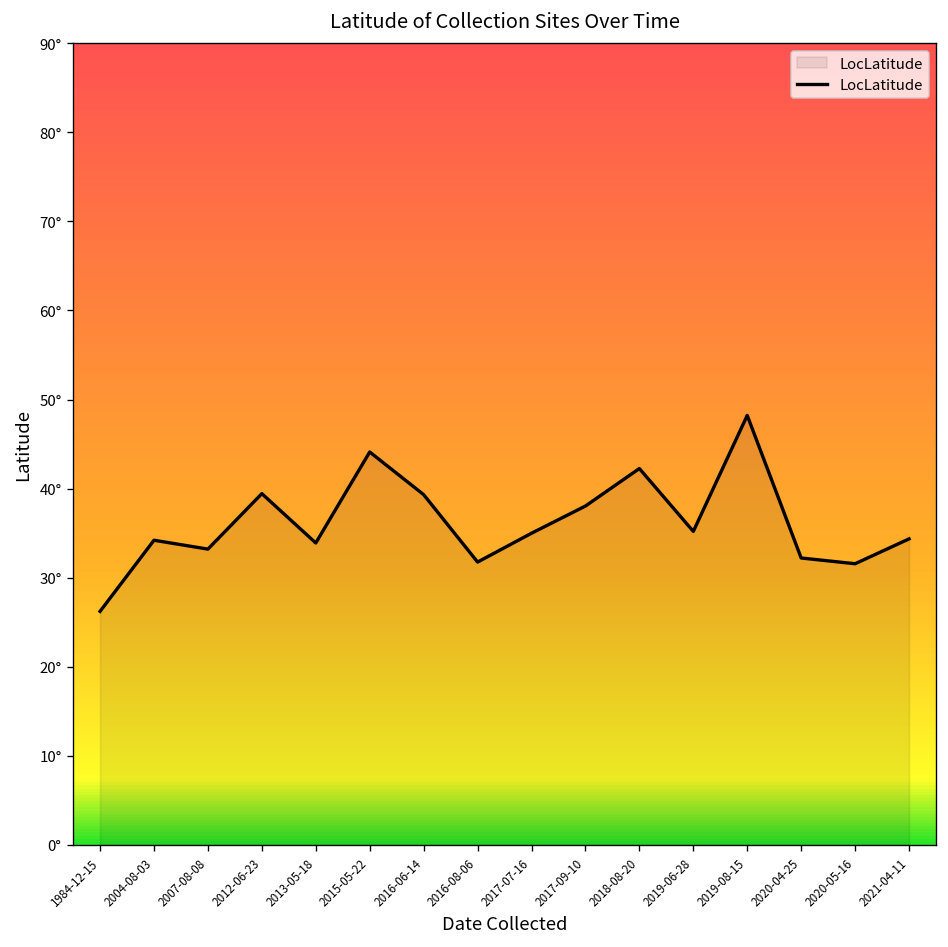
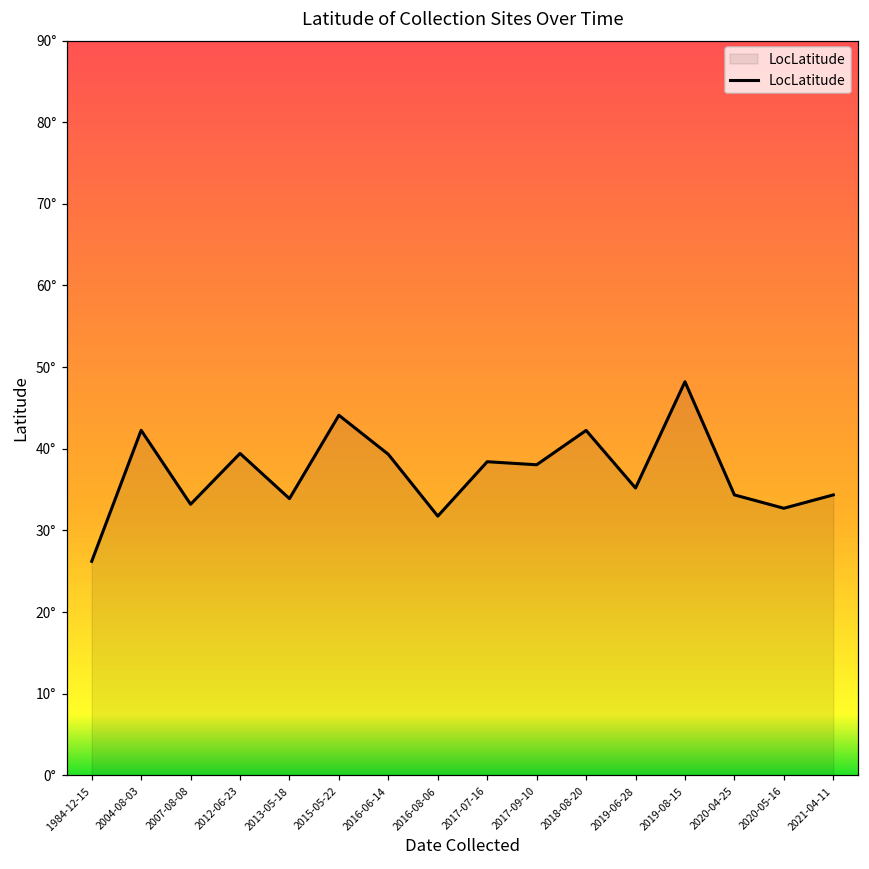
2004-08-03: 34° -> 42°
2017-07-16: 35° -> 38°
2020-04-25: 32° -> 34°
2020-05-16: 32° -> 33°
